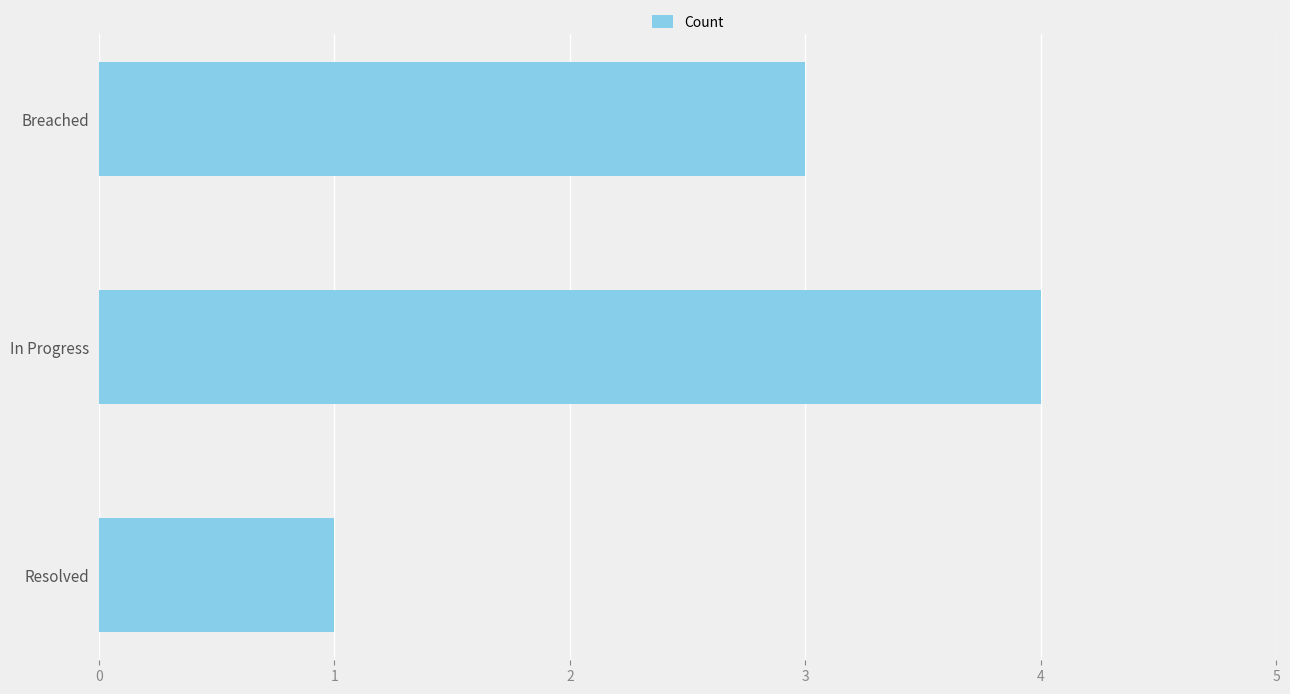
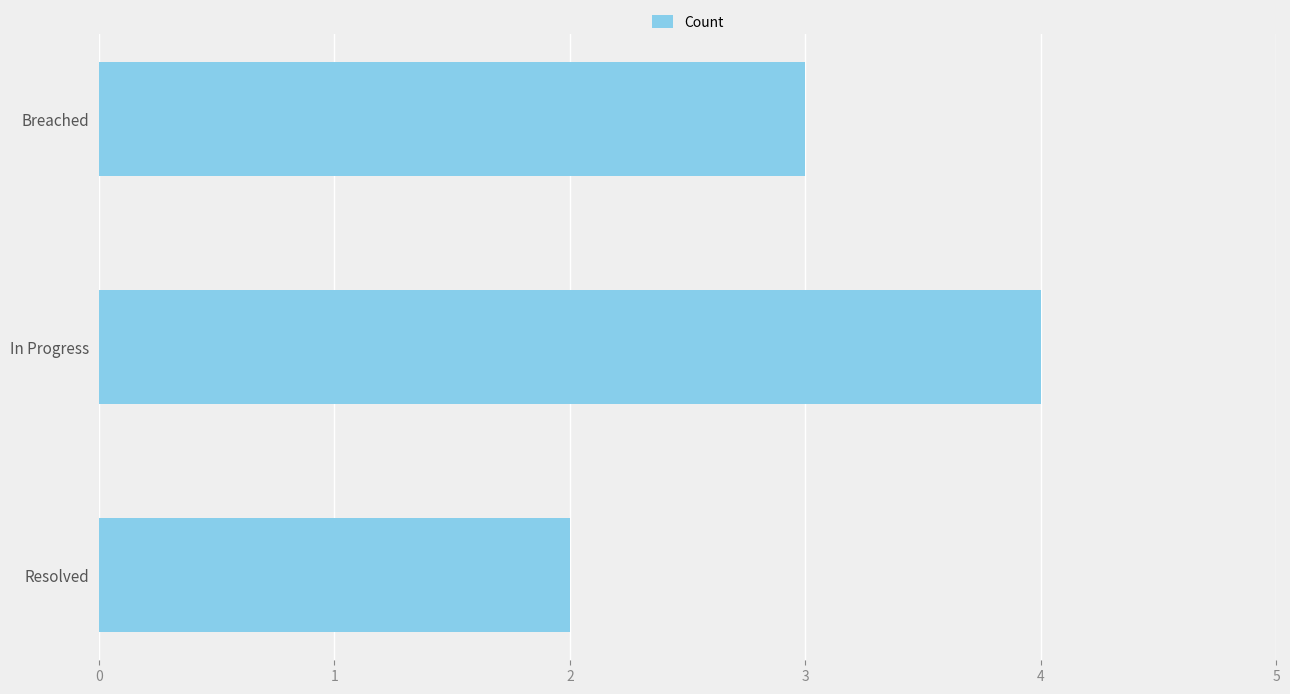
Resolved: 1 -> 2
